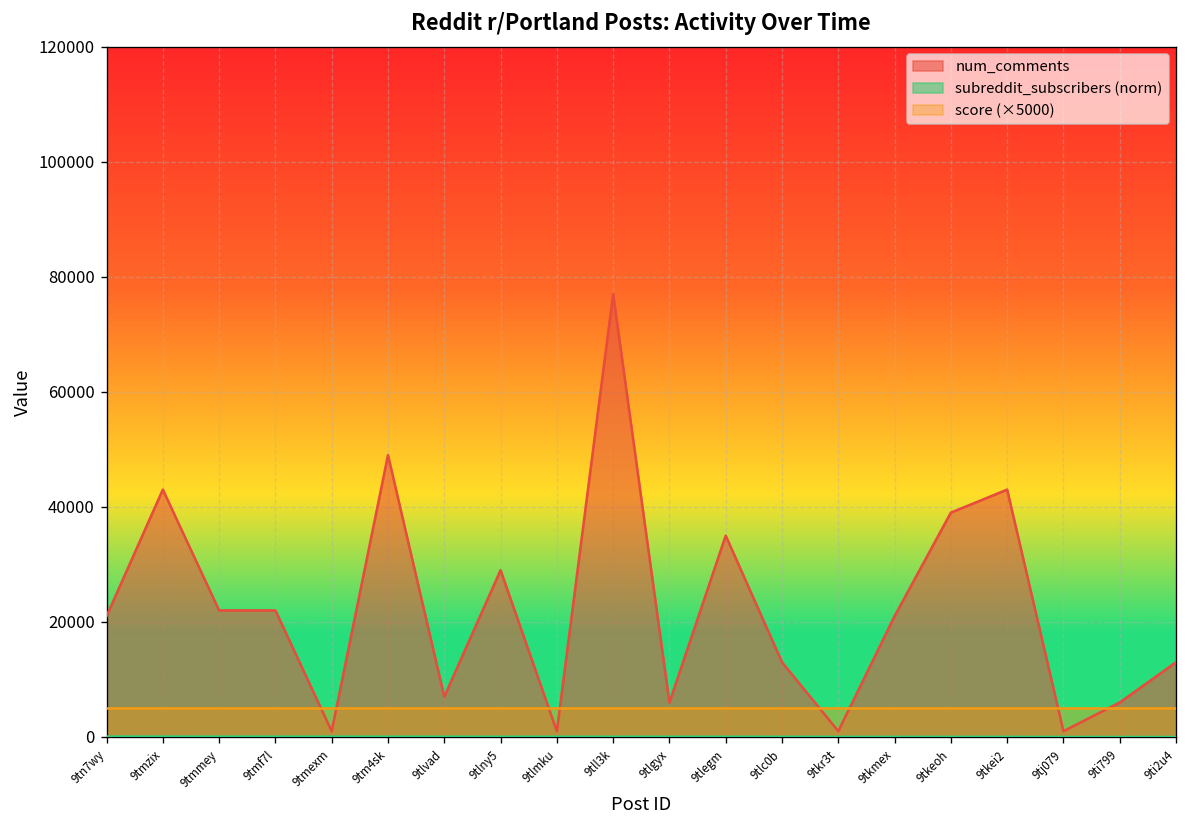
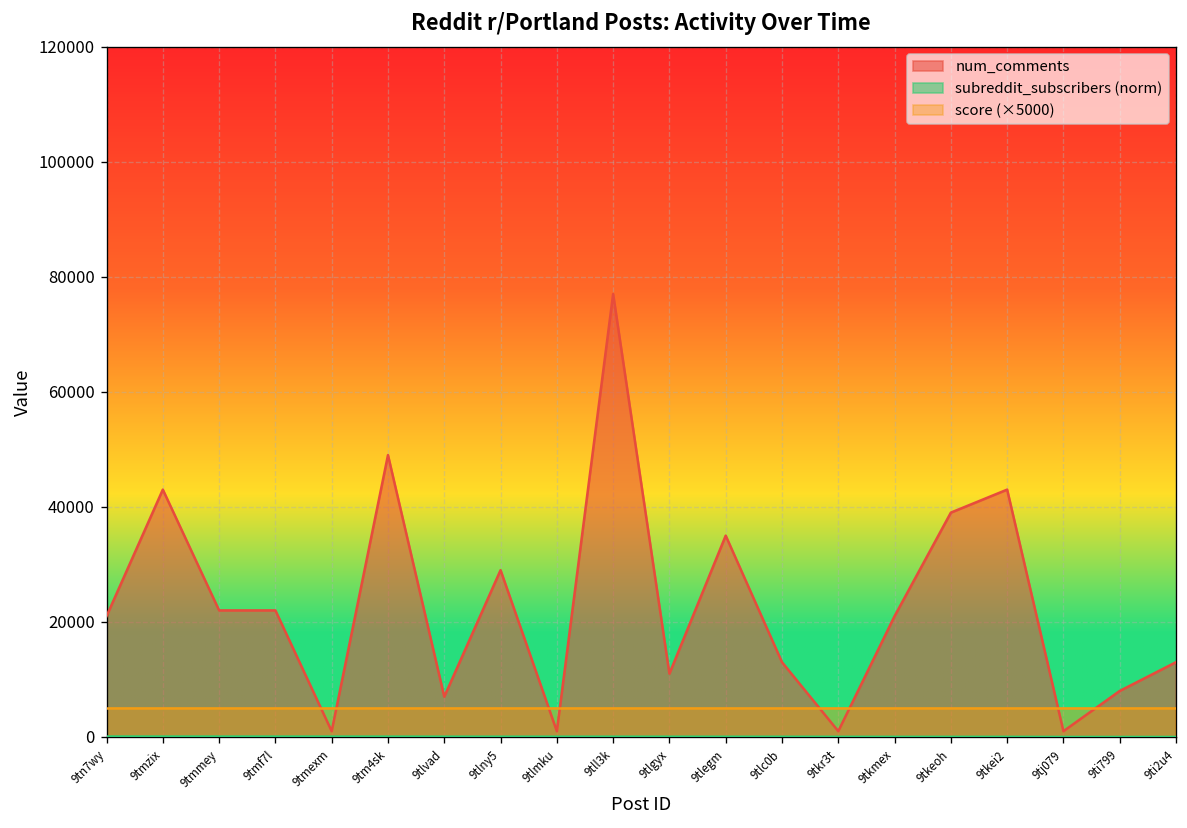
num_comments, 9tlgyx: 6000 -> 11000
num_comments, 9ti799: 6000 -> 8000
